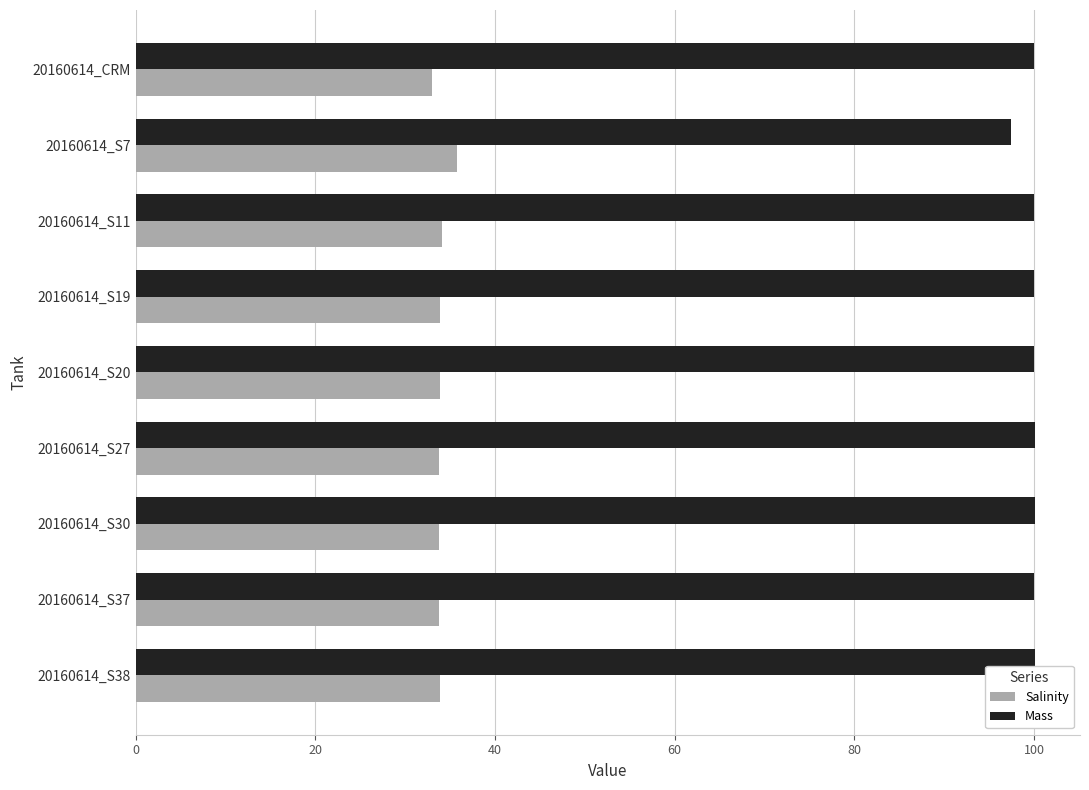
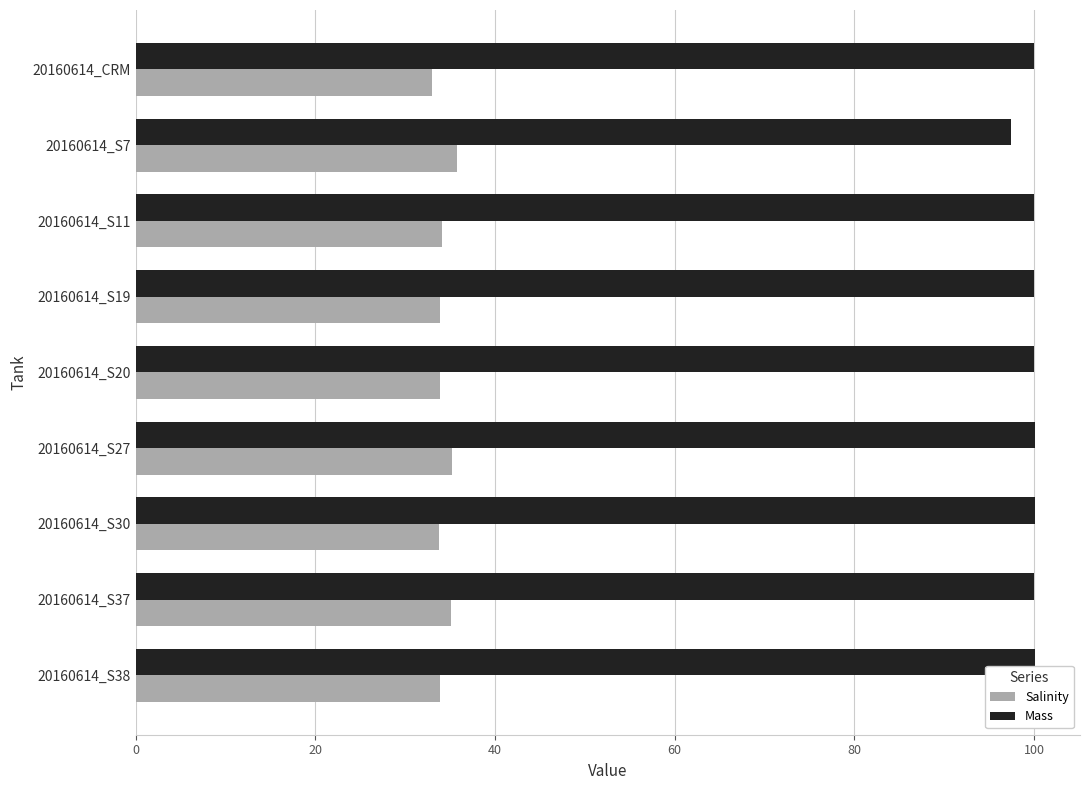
Salinity, 20160614_S27: 34 -> 35
Salinity, 20160614_S37: 34 -> 35
